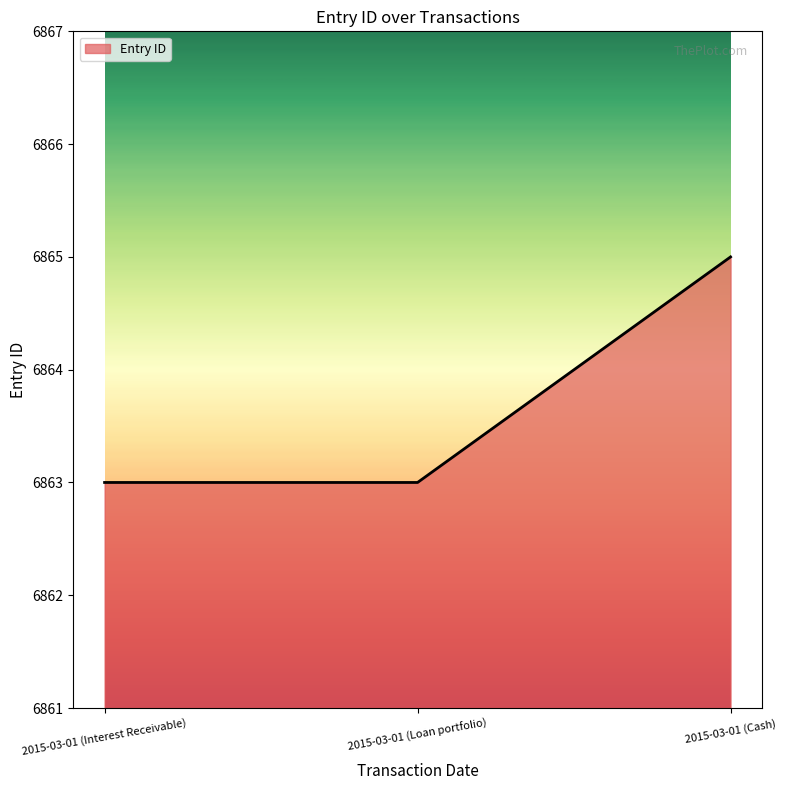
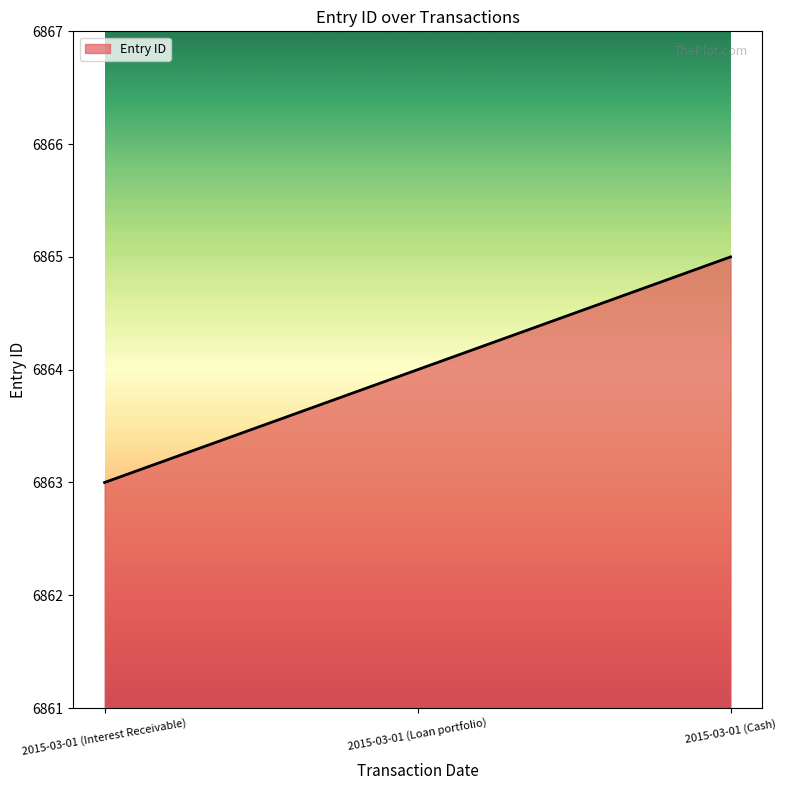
2015-03-01 (Loan portfolio): 6863 -> 6864
